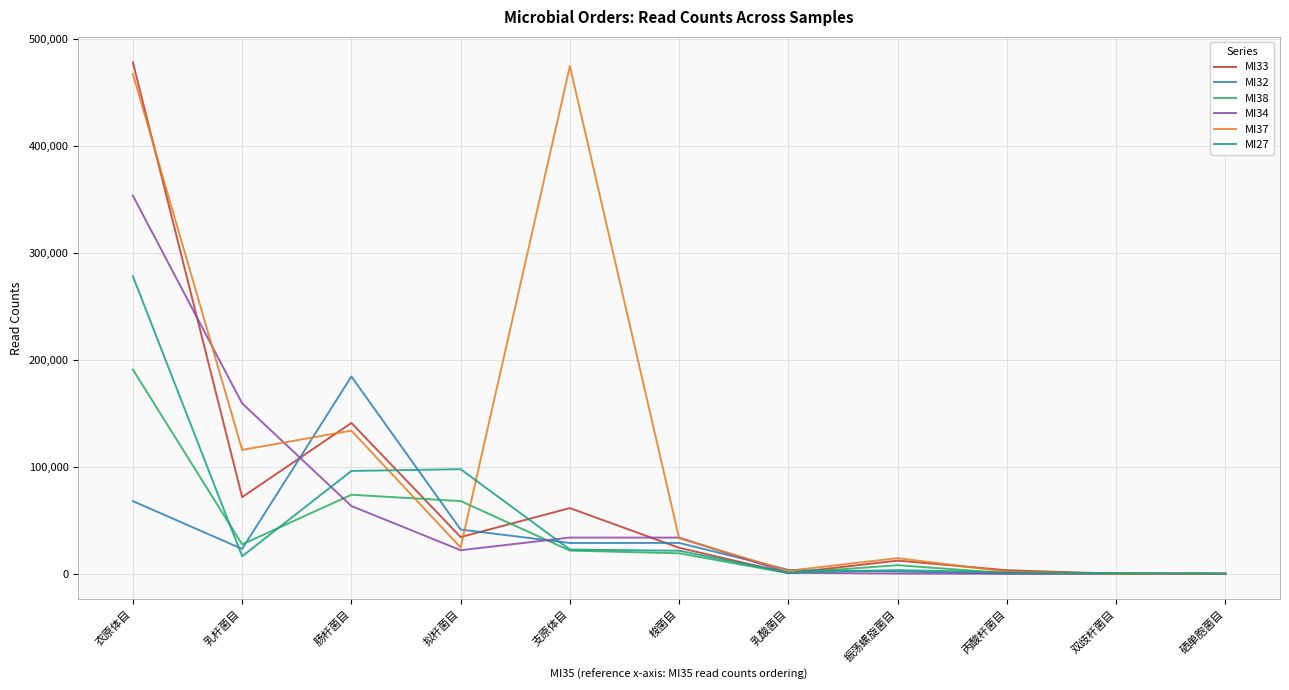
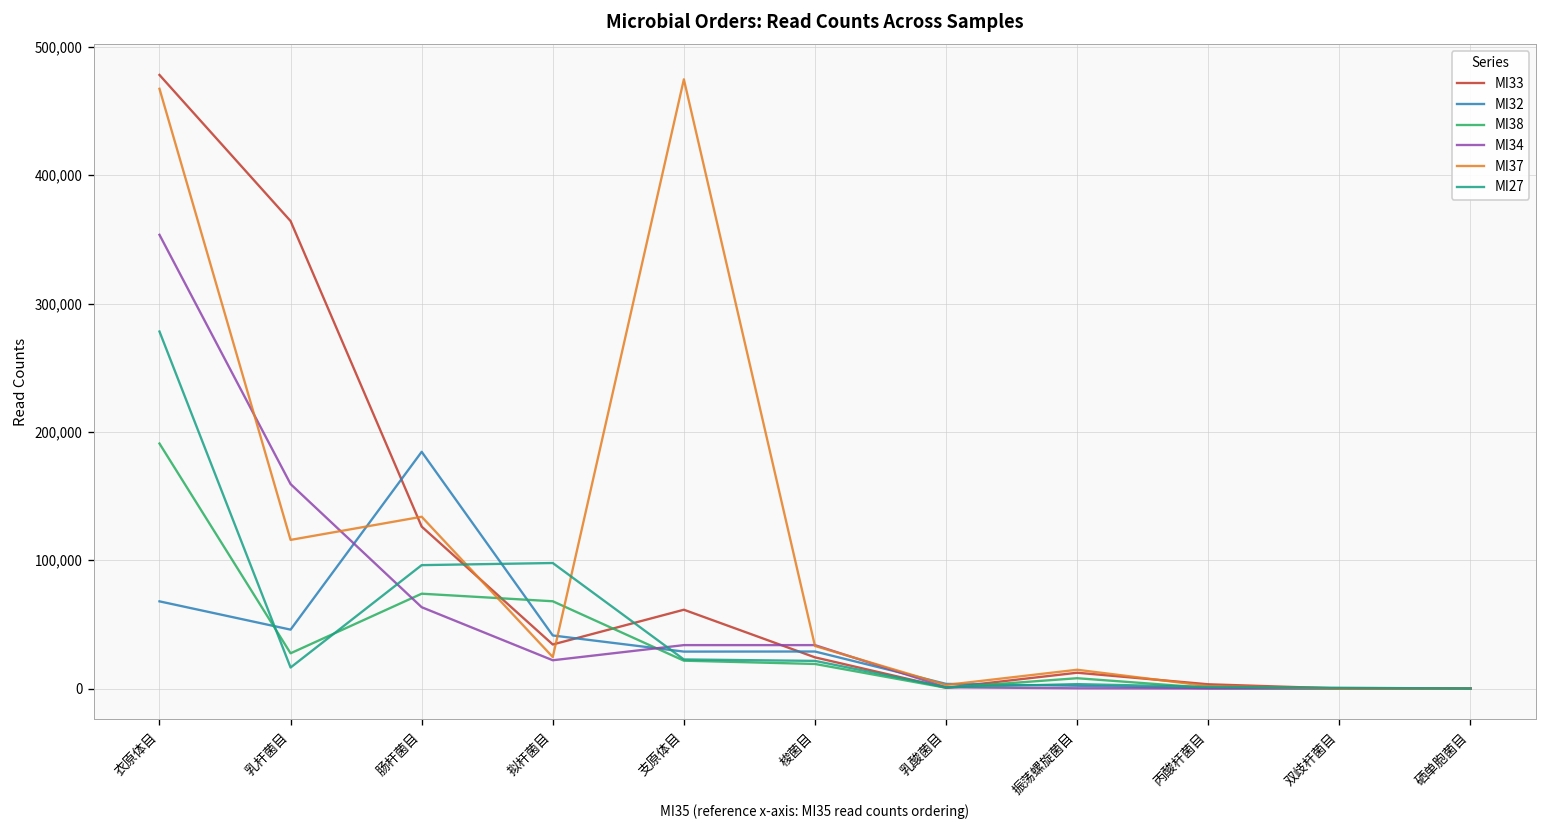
MI33, 乳杆菌目: 72,000 -> 364,000
MI32, 乳杆菌目: 23,000 -> 46,000
MI33, 肠杆菌目: 141,000 -> 126,000
